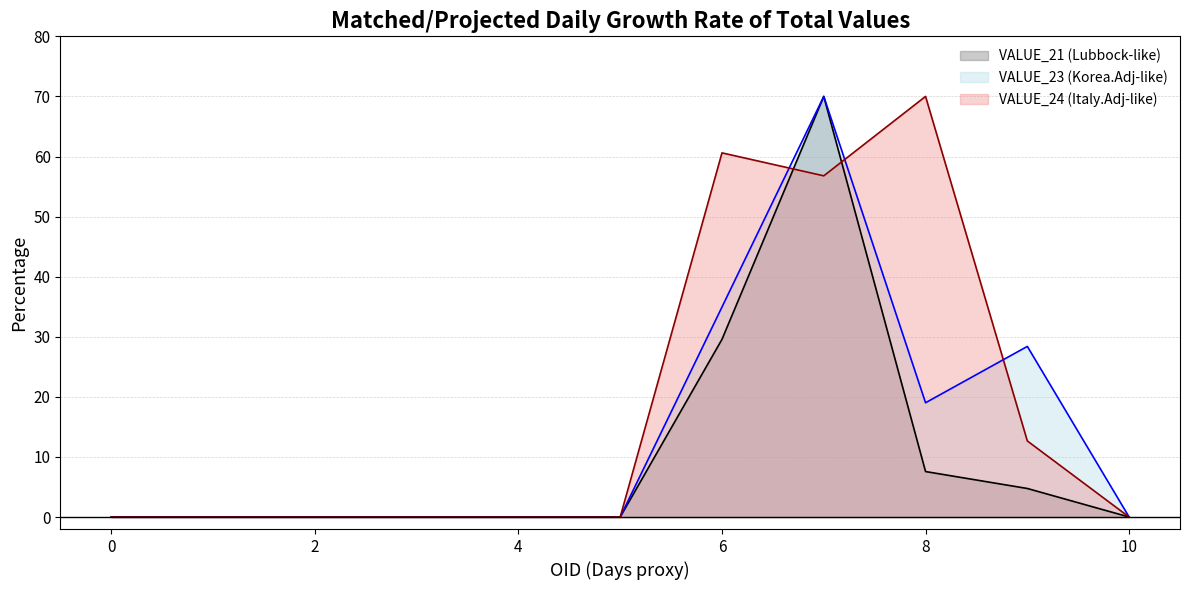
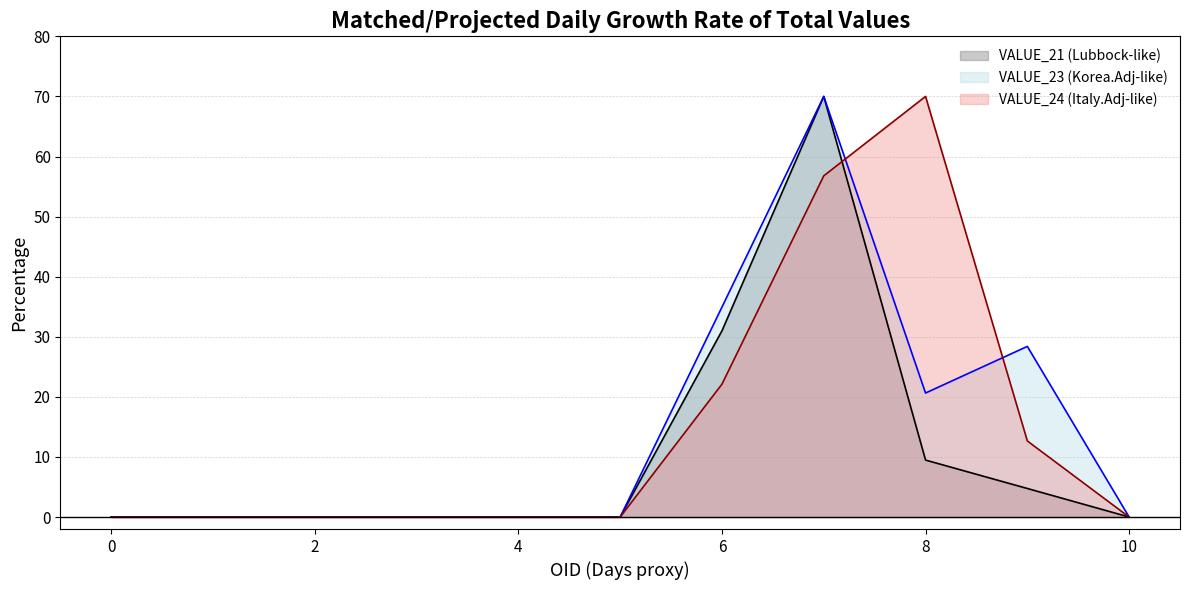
VALUE_21 (Lubbock-like), 6: 30 -> 31
VALUE_24 (Italy.Adj-like), 6: 61 -> 22
VALUE_21 (Lubbock-like), 8: 8 -> 9
VALUE_23 (Korea.Adj-like), 8: 19 -> 21
